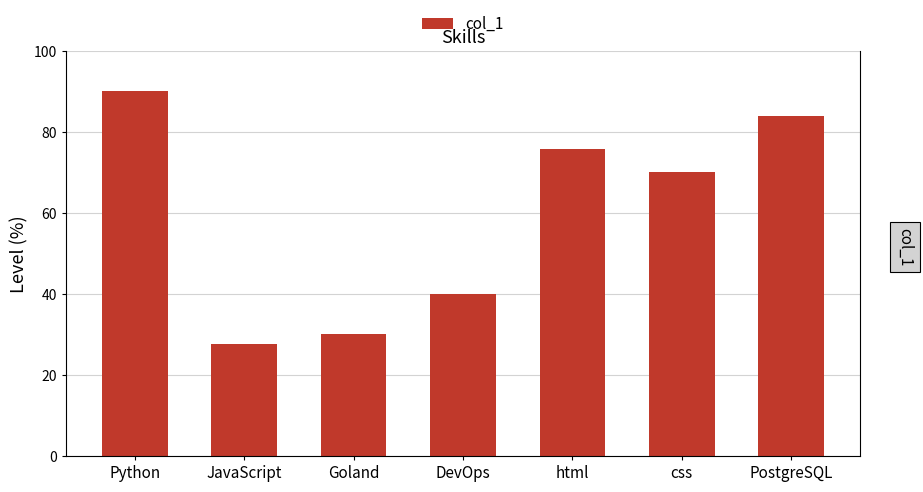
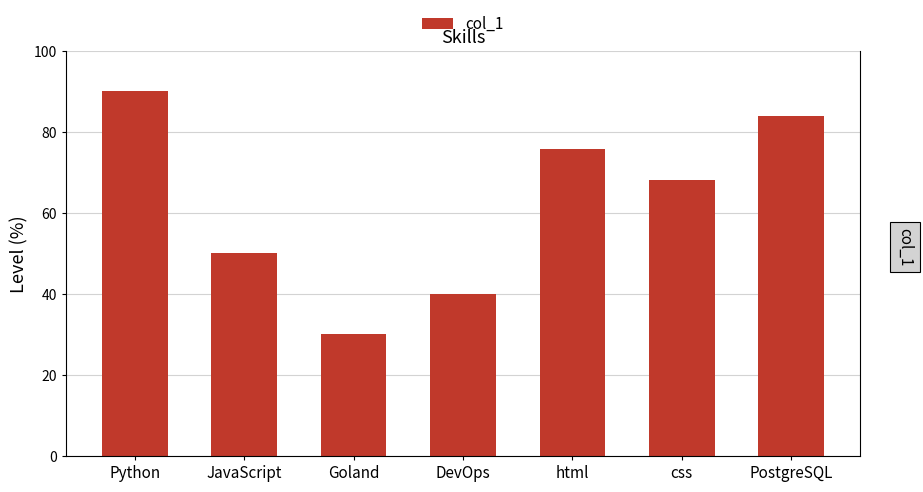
JavaScript: 28 -> 50
css: 70 -> 68
